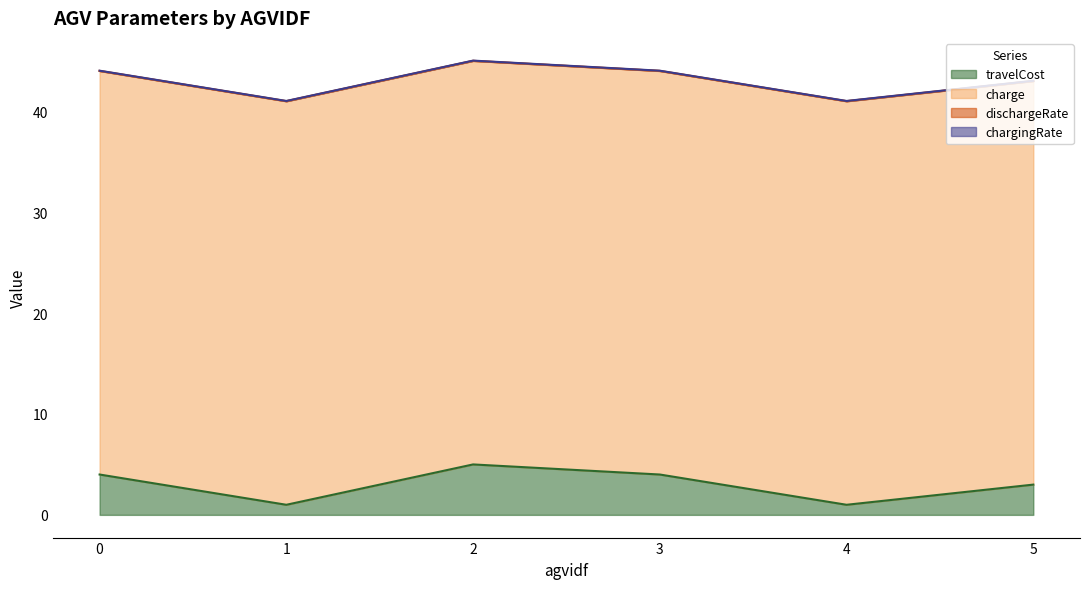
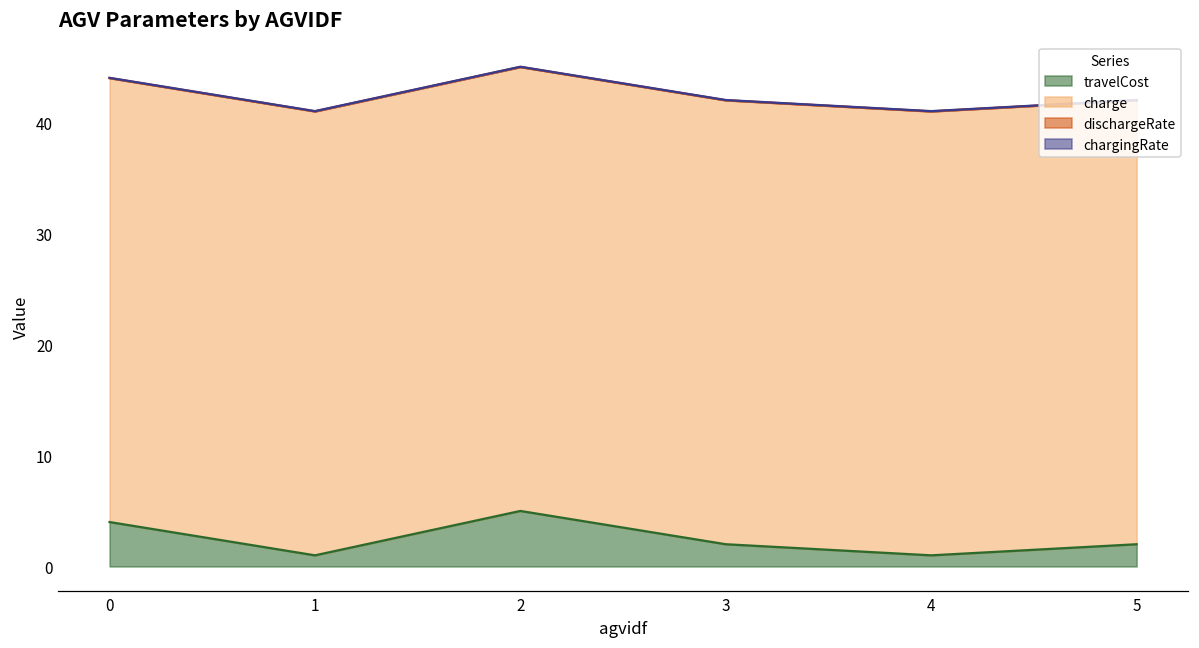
travelCost, 3: 4 -> 2
travelCost, 5: 3 -> 2
